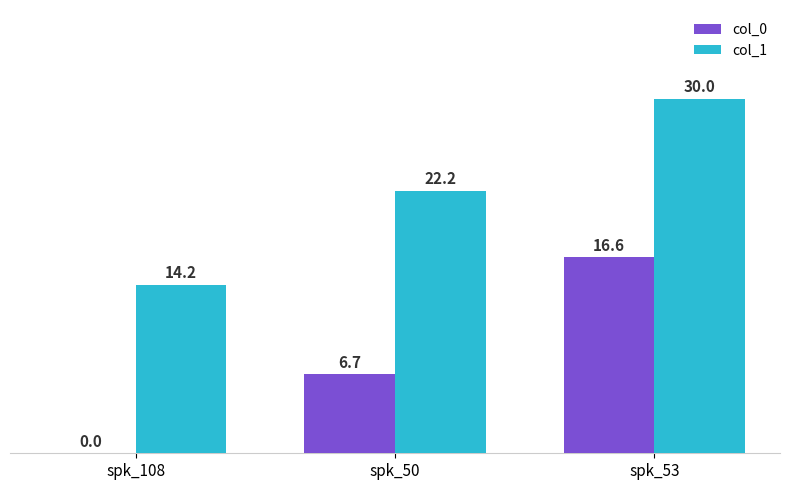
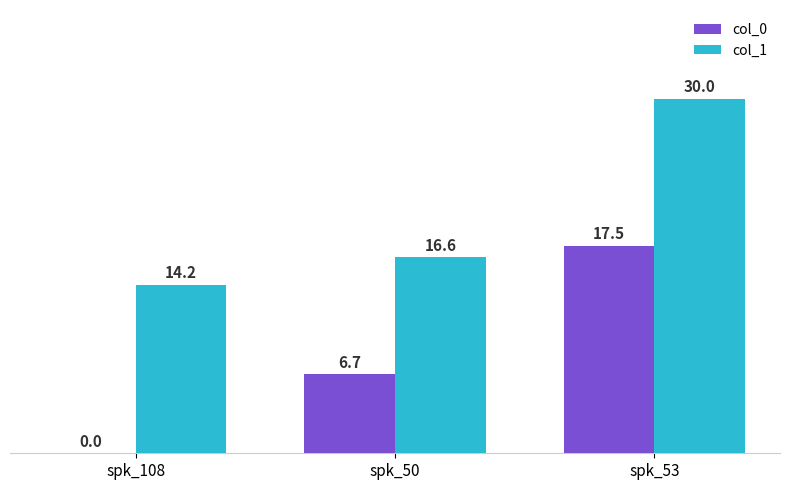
col_1, spk_50: 22.2 -> 16.6
col_0, spk_53: 16.6 -> 17.5
